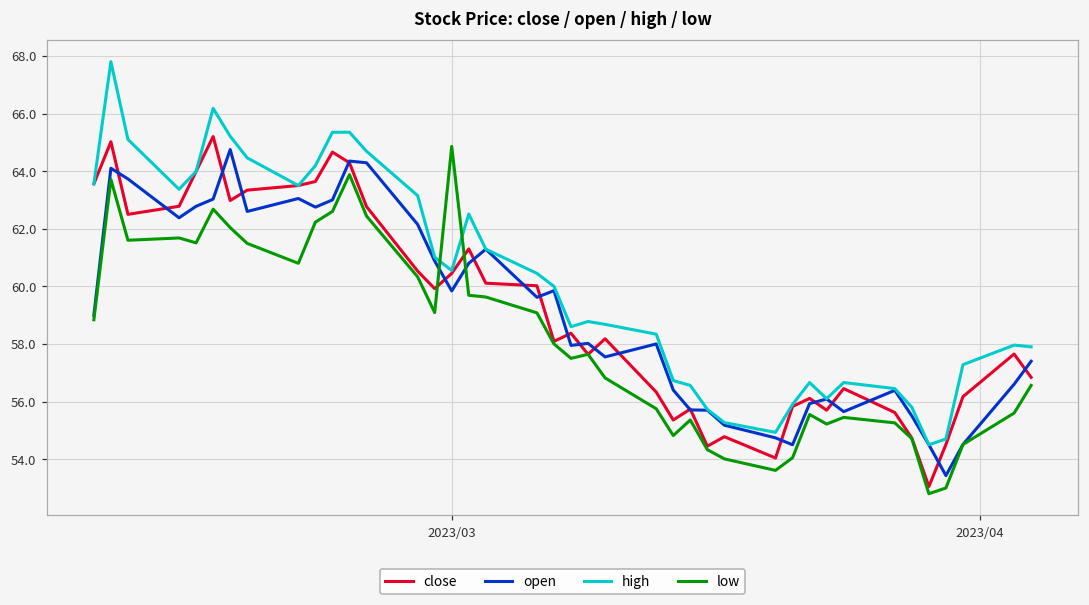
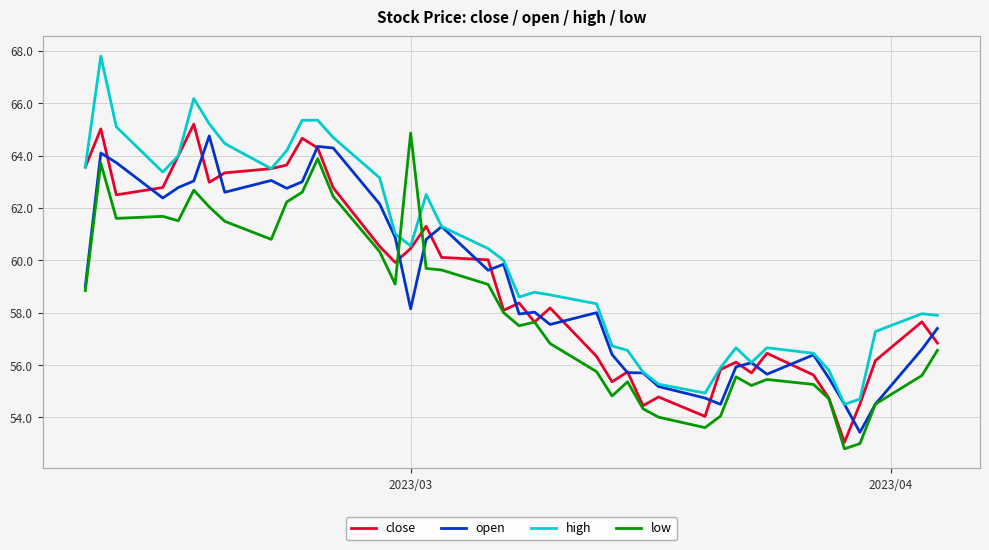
open, 2023/03: 59.8 -> 58.2
